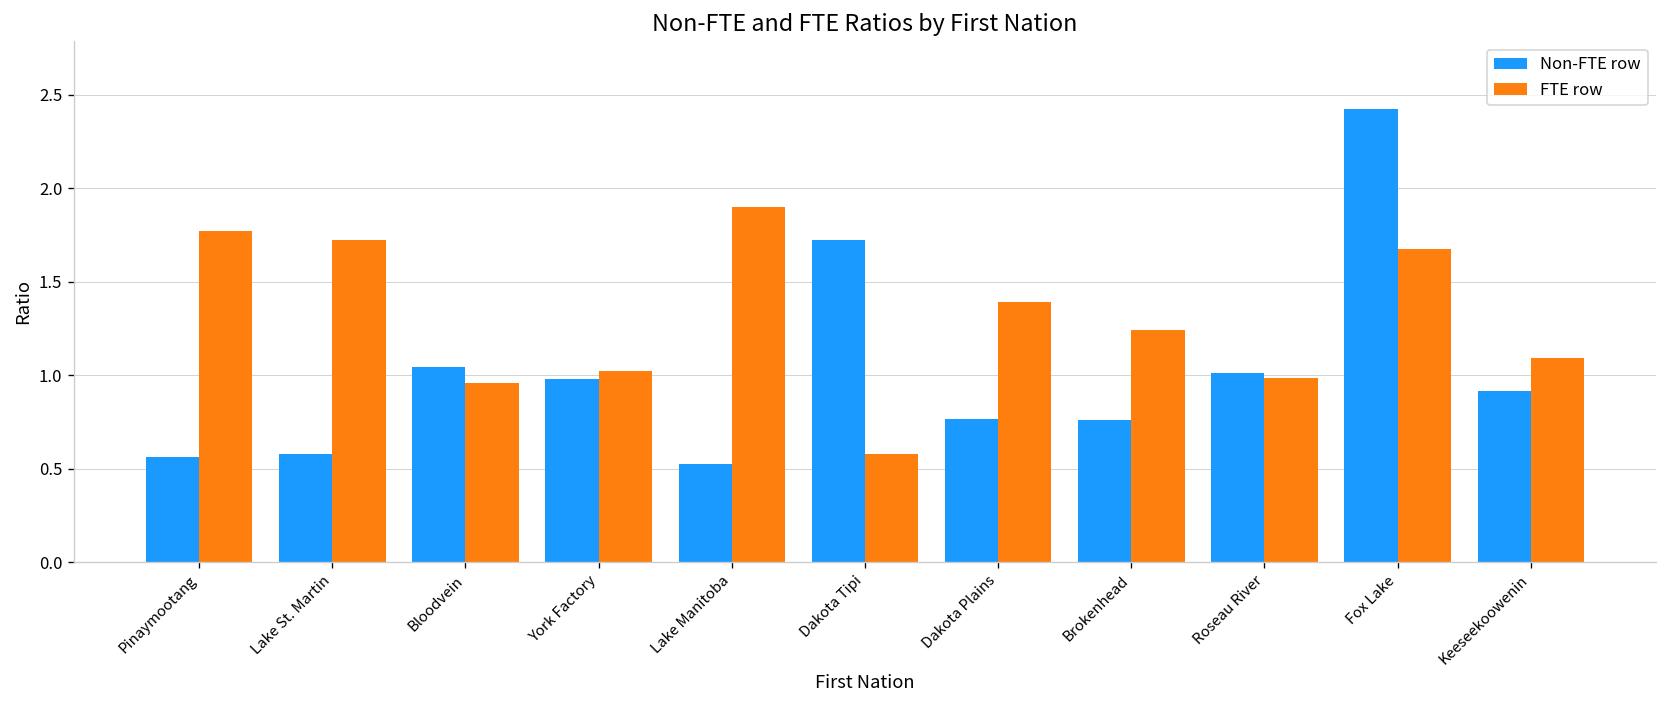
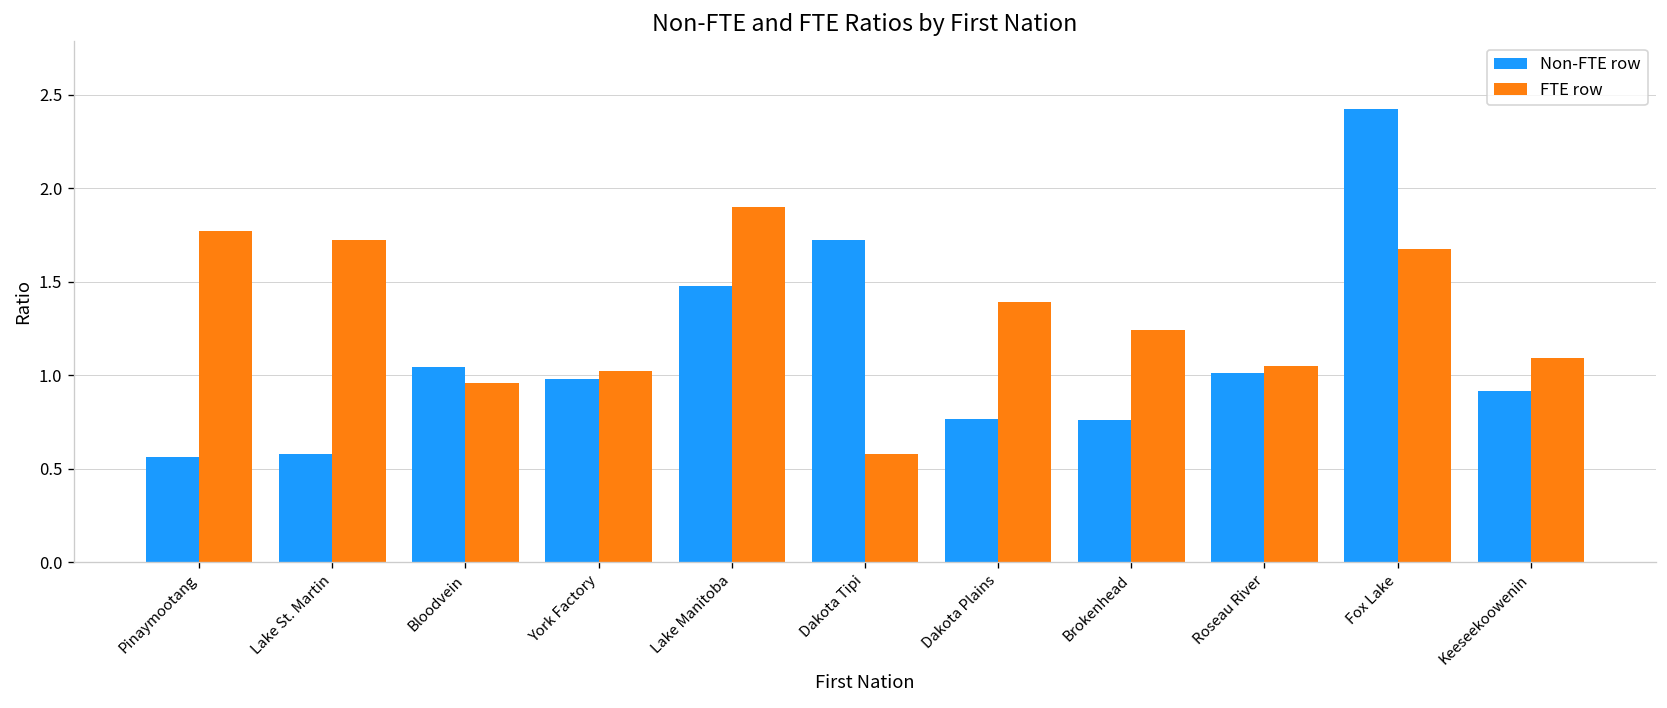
Non-FTE row, Lake Manitoba: 0.53 -> 1.48
FTE row, Roseau River: 0.99 -> 1.05
